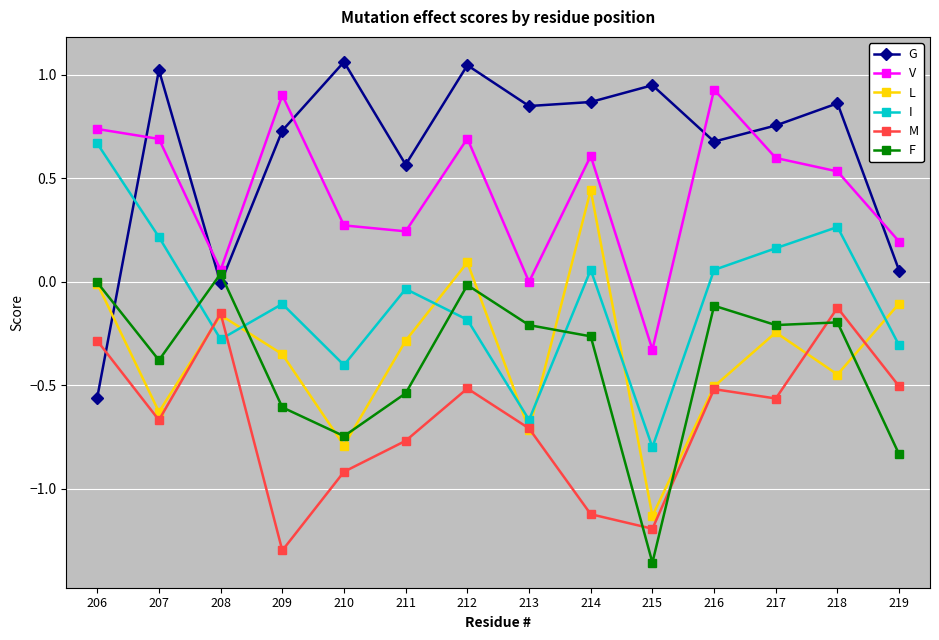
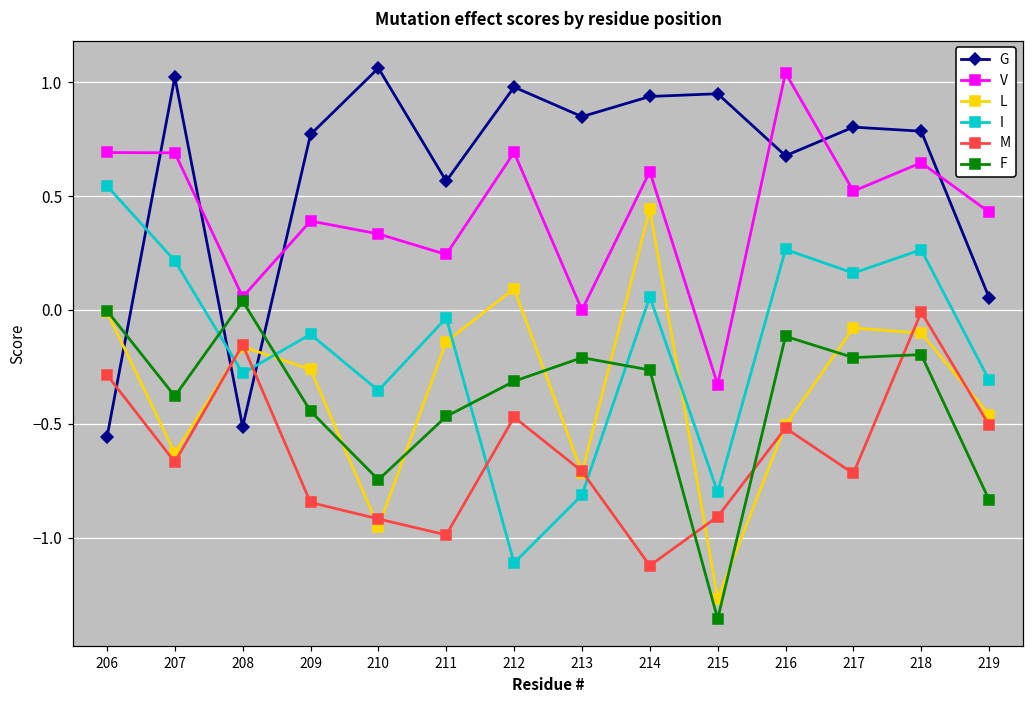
V, 206: 0.74 -> 0.69
I, 206: 0.67 -> 0.55
G, 208: -0.01 -> -0.51
G, 209: 0.73 -> 0.77
V, 209: 0.90 -> 0.39
L, 209: -0.35 -> -0.26
M, 209: -1.30 -> -0.85
F, 209: -0.61 -> -0.44
V, 210: 0.27 -> 0.33
L, 210: -0.79 -> -0.95
I, 210: -0.40 -> -0.35
L, 211: -0.28 -> -0.14
M, 211: -0.77 -> -0.99
F, 211: -0.54 -> -0.47
G, 212: 1.05 -> 0.98
I, 212: -0.18 -> -1.11
M, 212: -0.52 -> -0.47
F, 212: -0.02 -> -0.31
I, 213: -0.67 -> -0.81
G, 214: 0.87 -> 0.94
L, 215: -1.13 -> -1.27
M, 215: -1.19 -> -0.91
V, 216: 0.93 -> 1.04
I, 216: 0.06 -> 0.27
G, 217: 0.76 -> 0.80
V, 217: 0.60 -> 0.52
L, 217: -0.24 -> -0.08
M, 217: -0.56 -> -0.72
G, 218: 0.86 -> 0.79
V, 218: 0.53 -> 0.65
L, 218: -0.45 -> -0.10
M, 218: -0.13 -> -0.01
V, 219: 0.19 -> 0.43
L, 219: -0.11 -> -0.46
